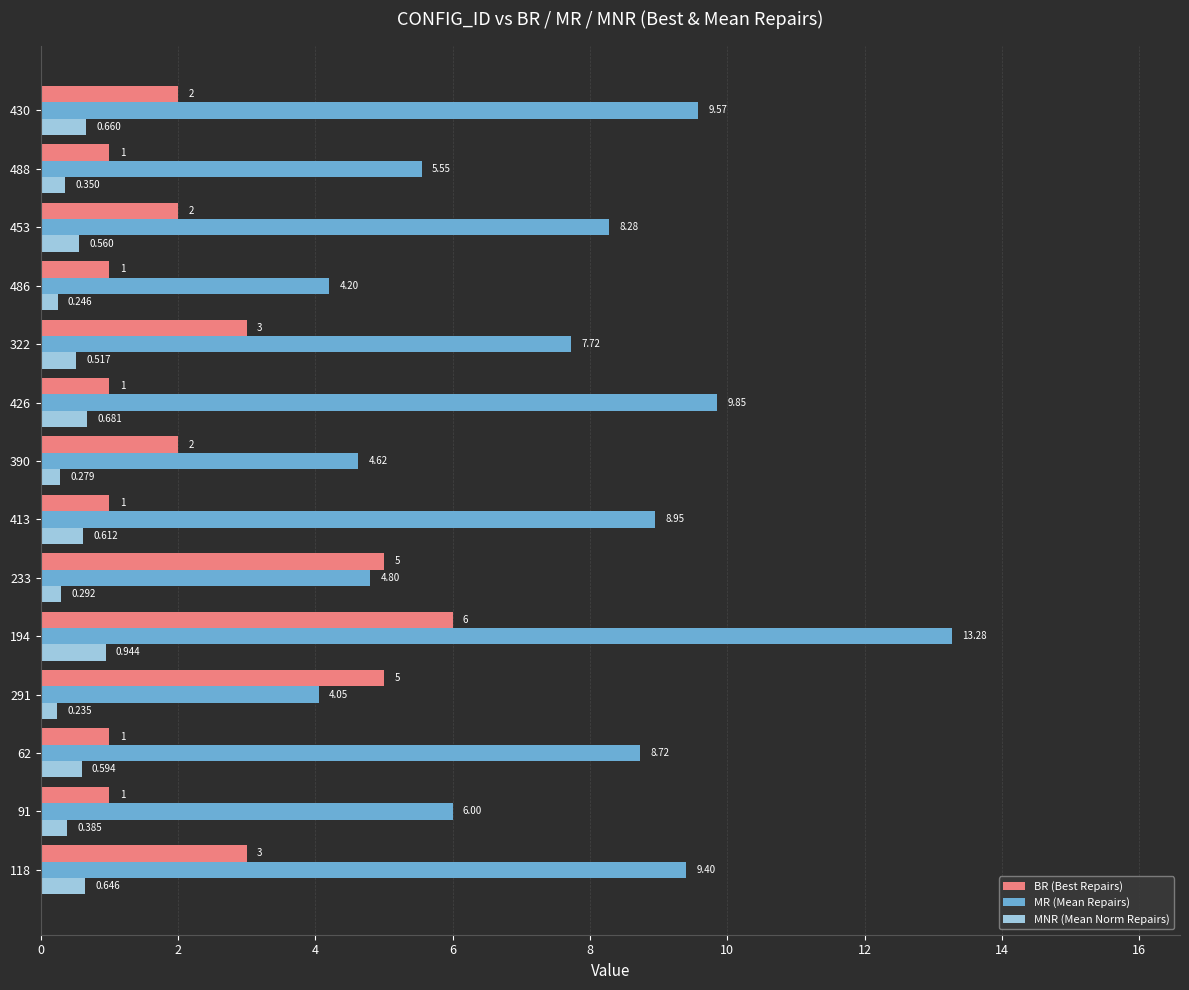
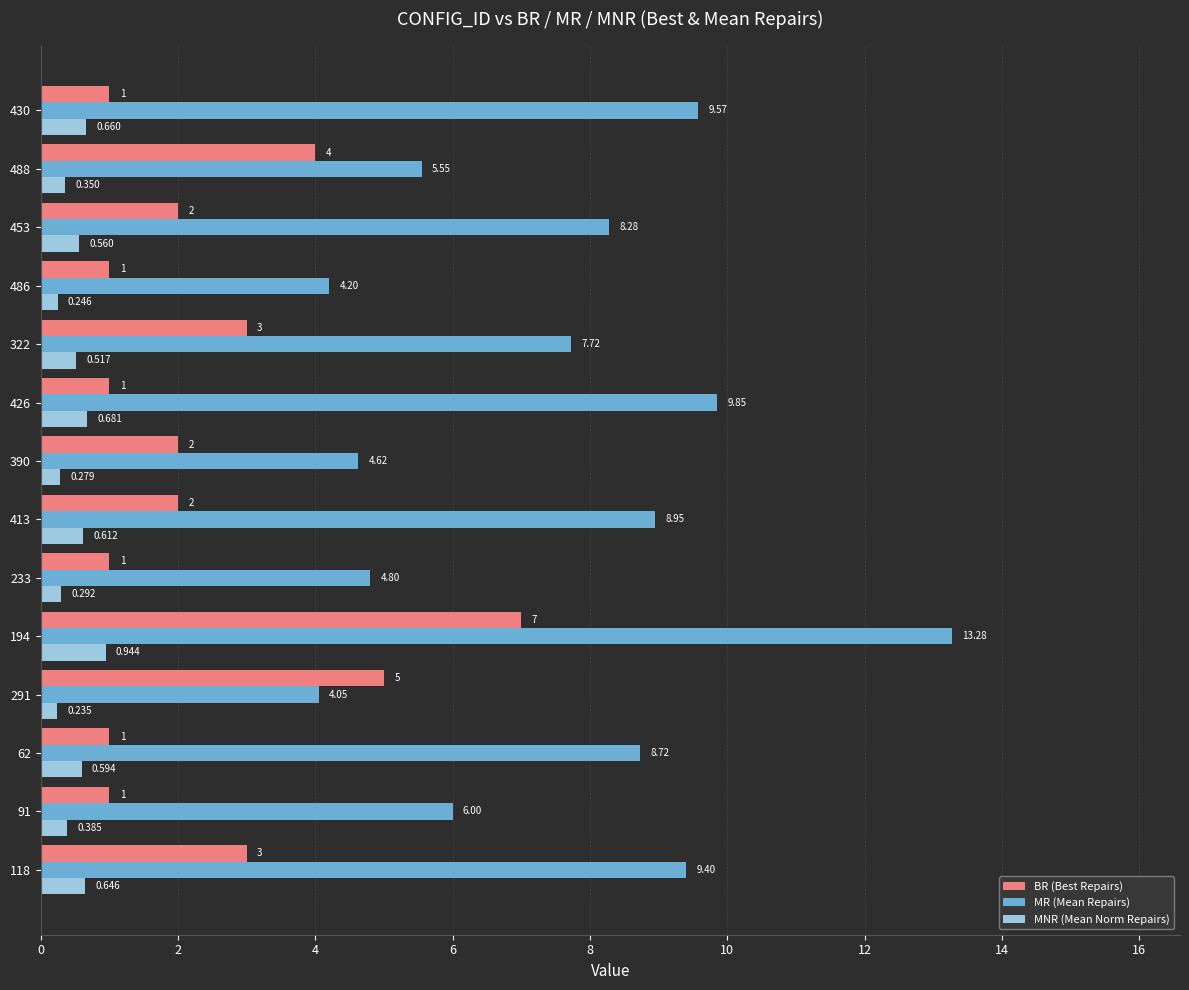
BR (Best Repairs), 430: 2 -> 1
BR (Best Repairs), 488: 1 -> 4
BR (Best Repairs), 413: 1 -> 2
BR (Best Repairs), 233: 5 -> 1
BR (Best Repairs), 194: 6 -> 7
